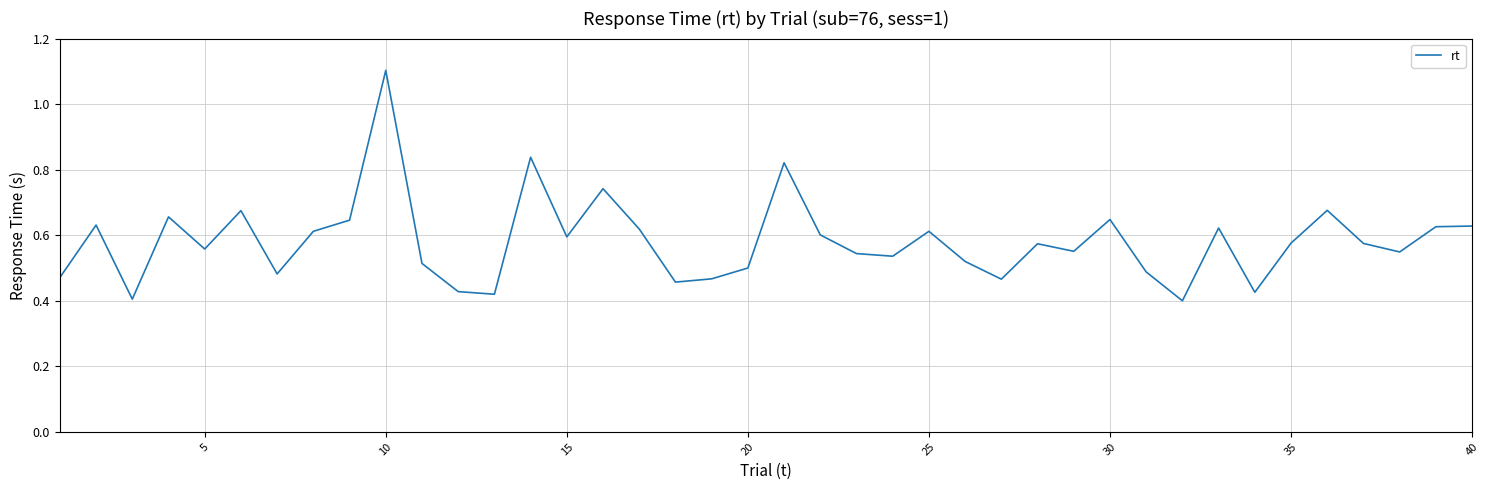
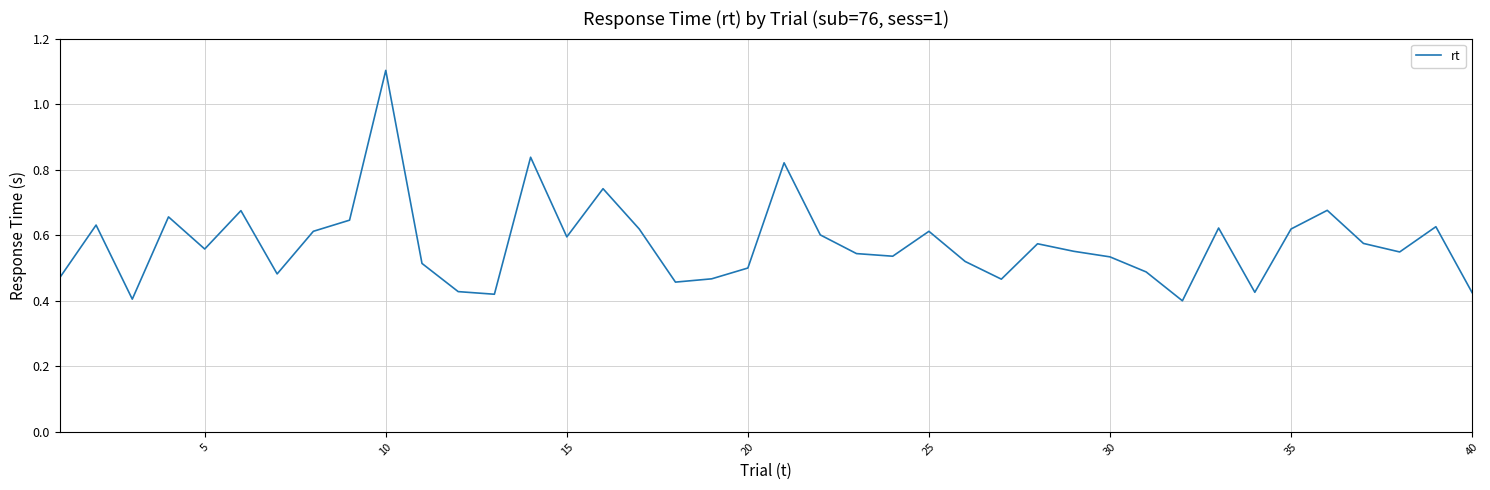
30: 0.65 -> 0.53
35: 0.58 -> 0.62
40: 0.63 -> 0.43
